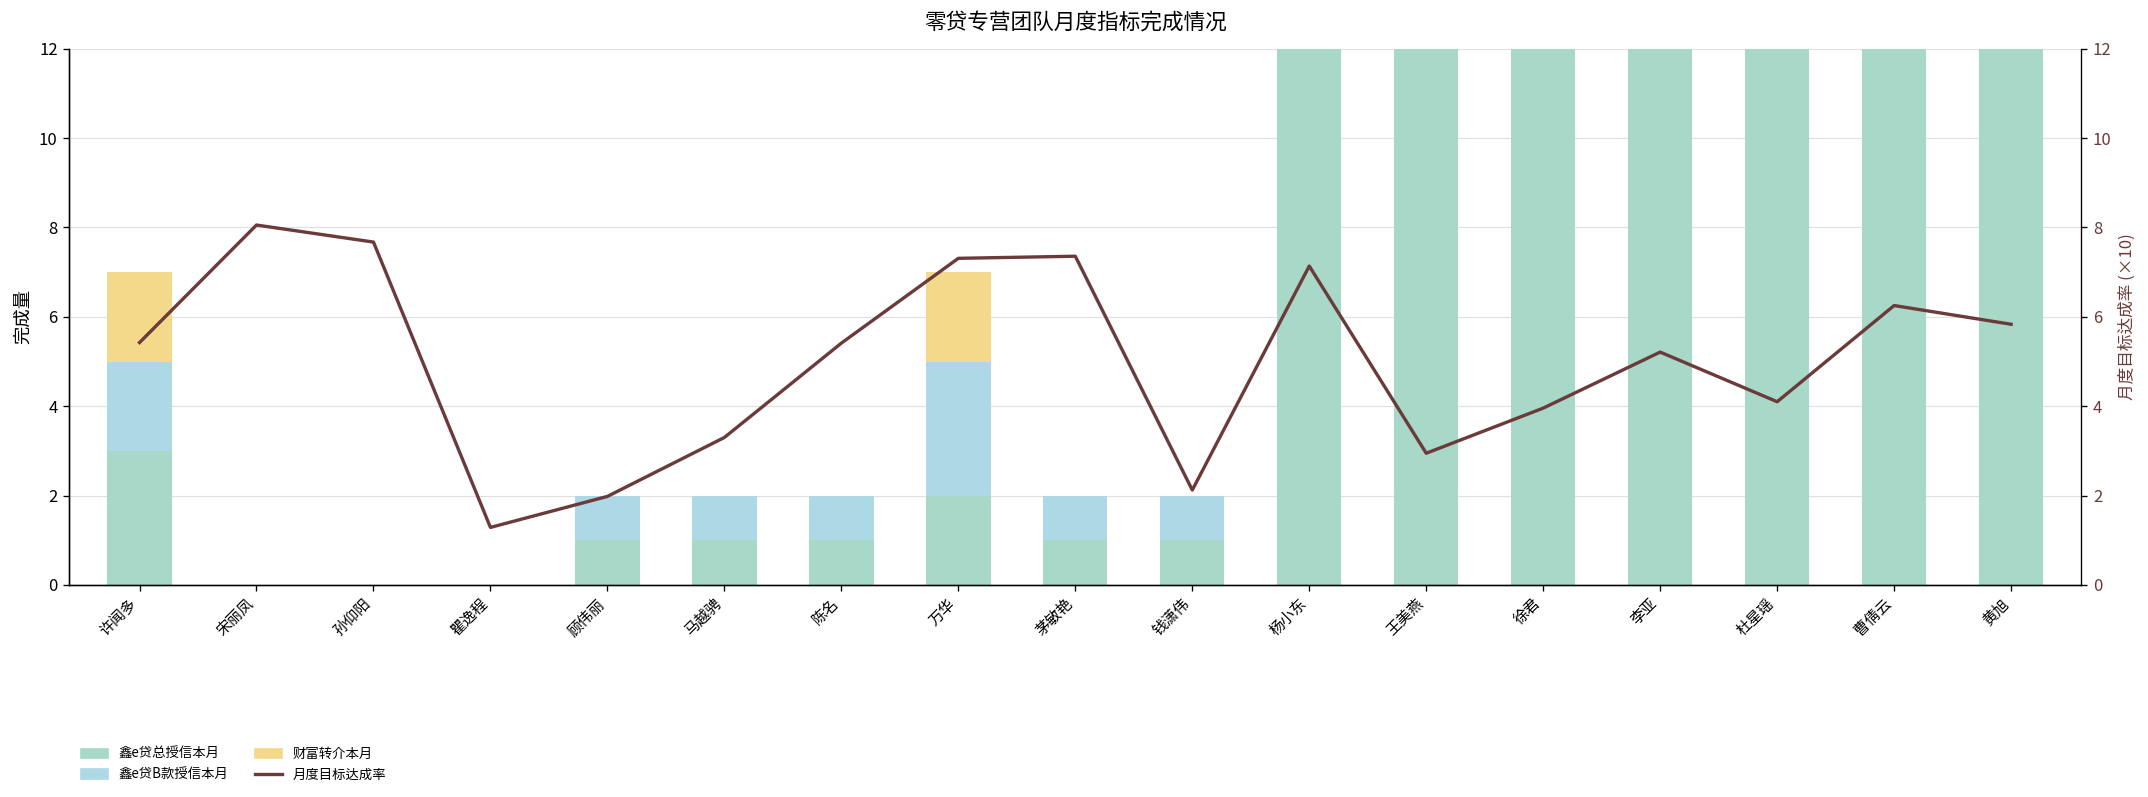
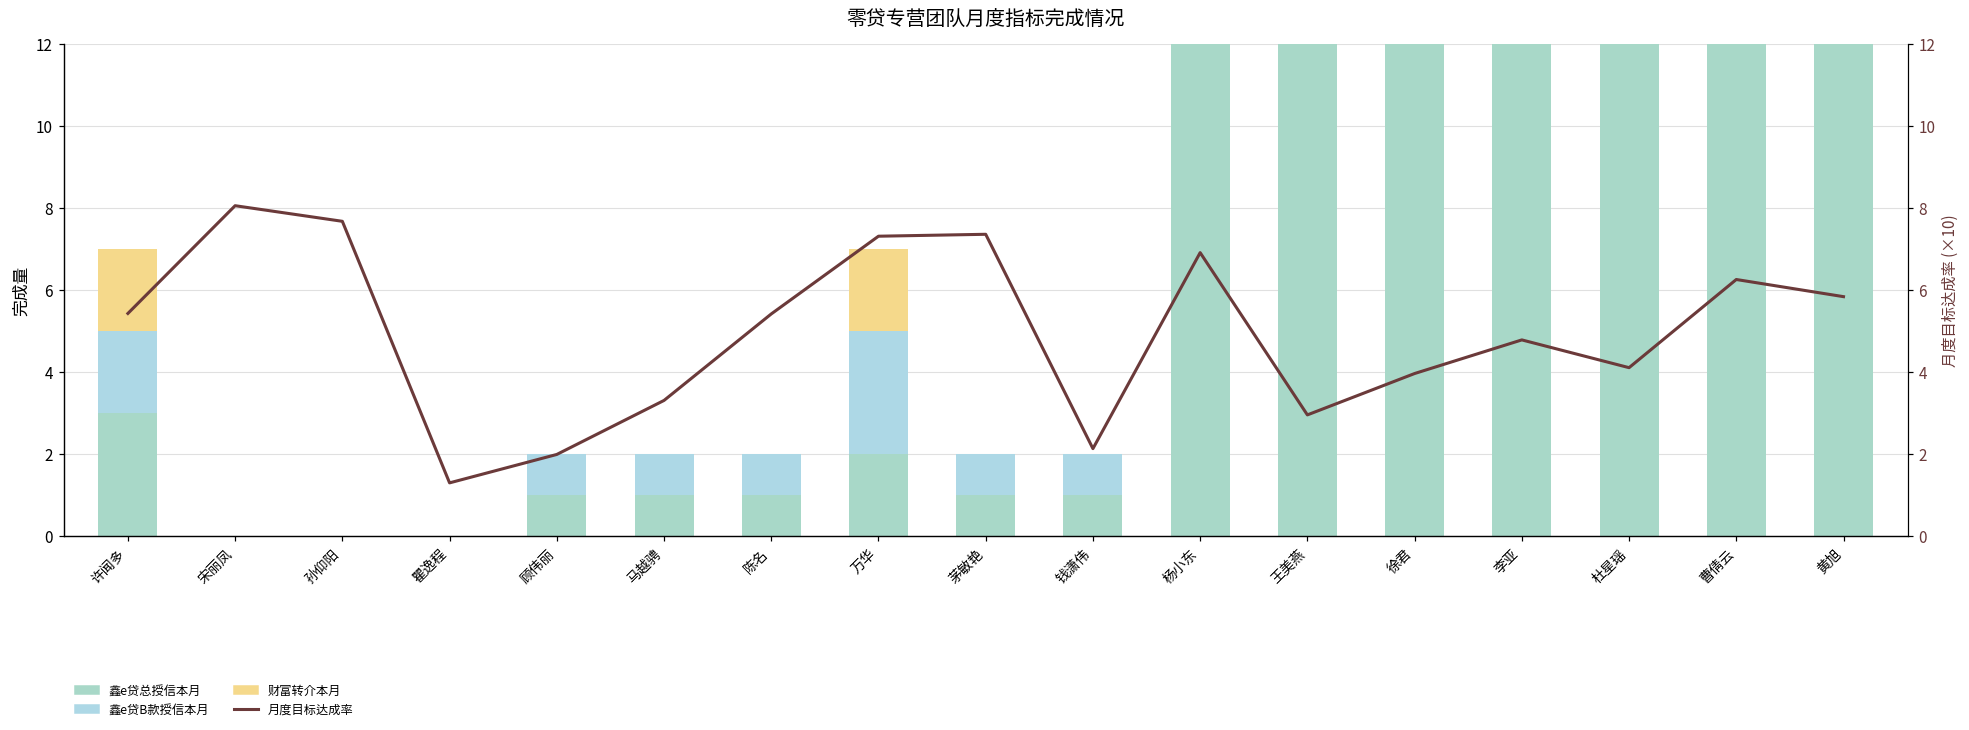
月度目标达成率, 杨小东: 7.1 -> 6.9
月度目标达成率, 李亚: 5.2 -> 4.8
